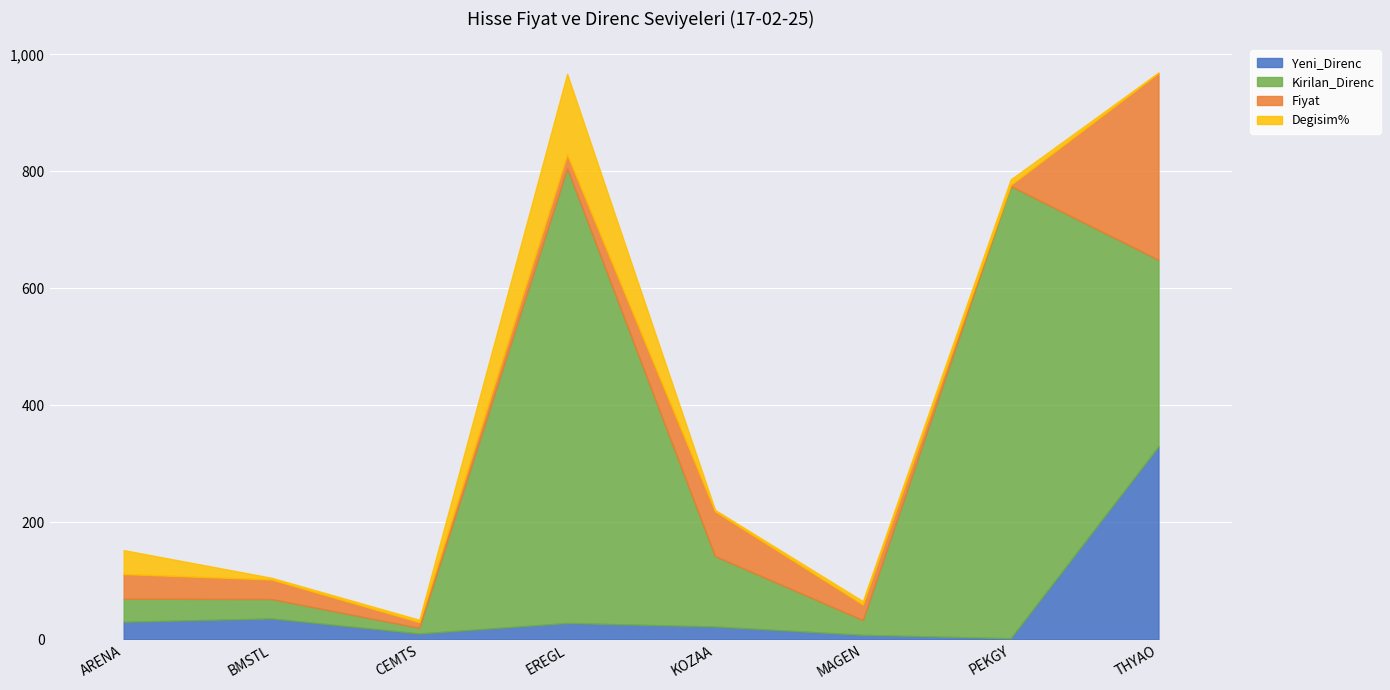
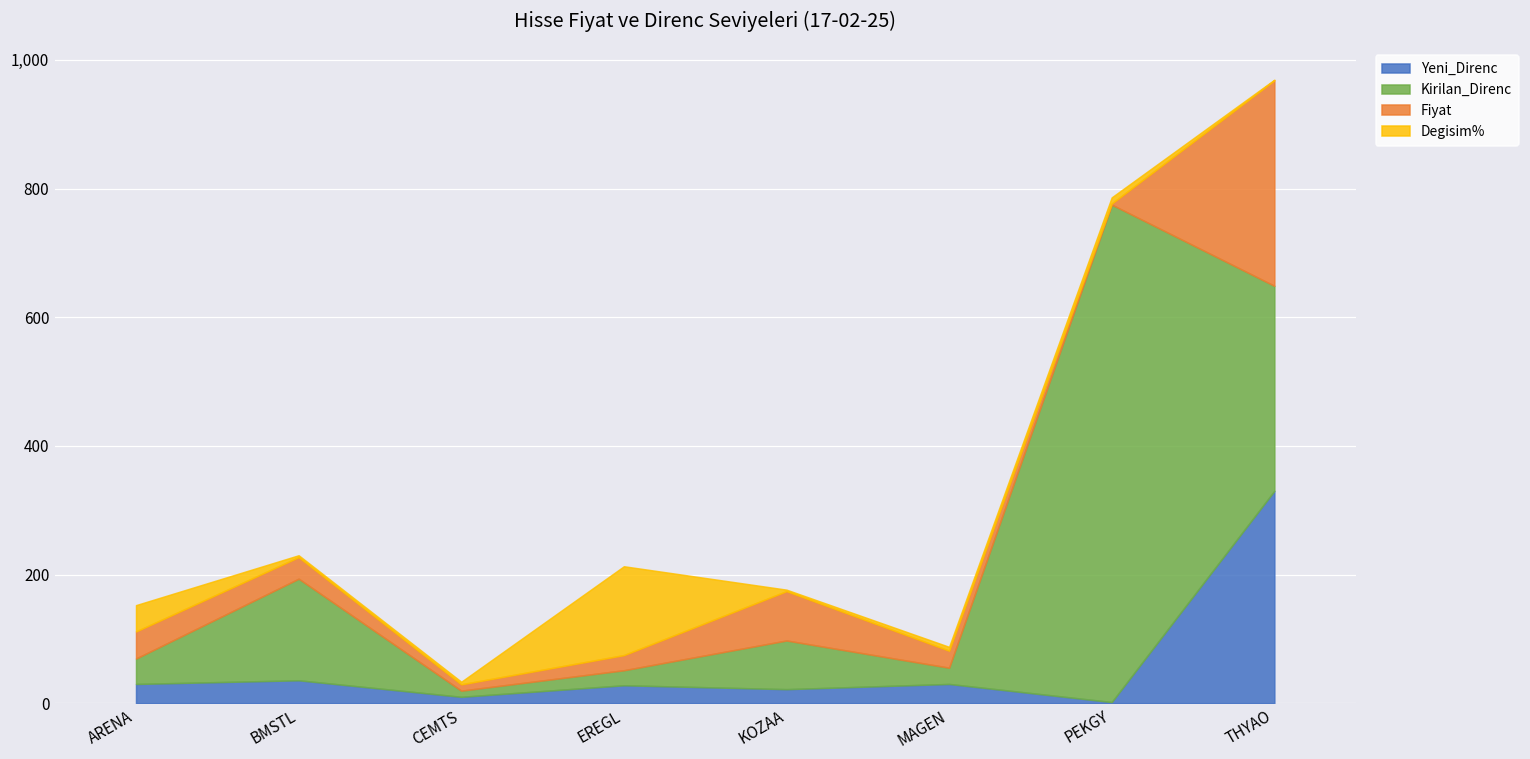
Kirilan_Direnc, BMSTL: 30 -> 160
Kirilan_Direnc, EREGL: 780 -> 20
Kirilan_Direnc, KOZAA: 120 -> 80
Yeni_Direnc, MAGEN: 10 -> 30
